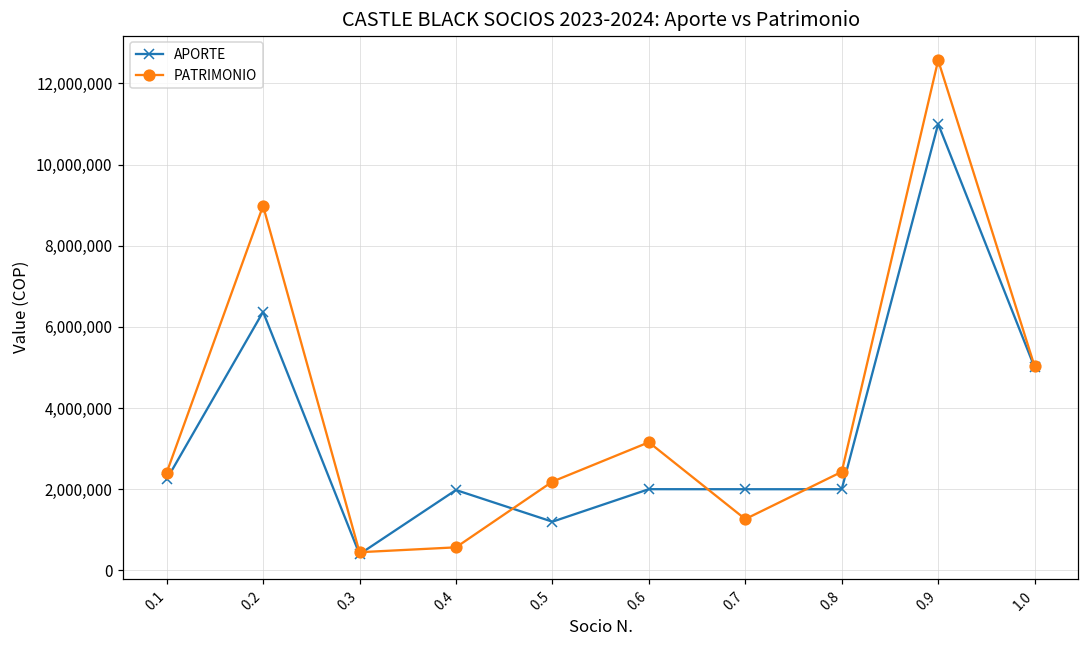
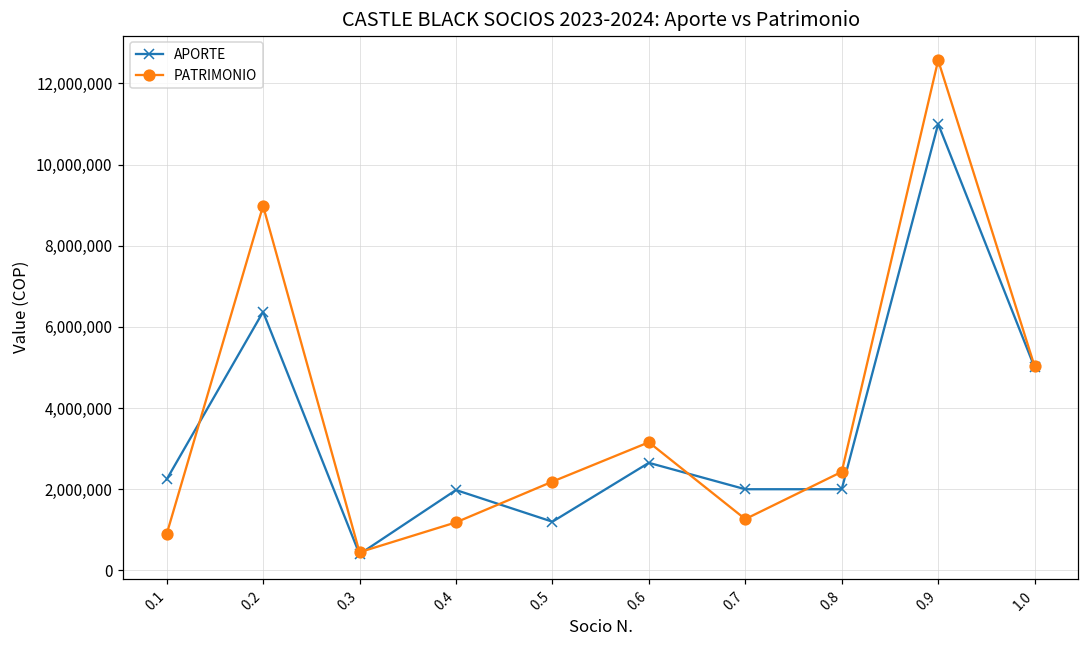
PATRIMONIO, 0.1: 2,400,000 -> 900,000
PATRIMONIO, 0.4: 600,000 -> 1,200,000
APORTE, 0.6: 2,000,000 -> 2,700,000
